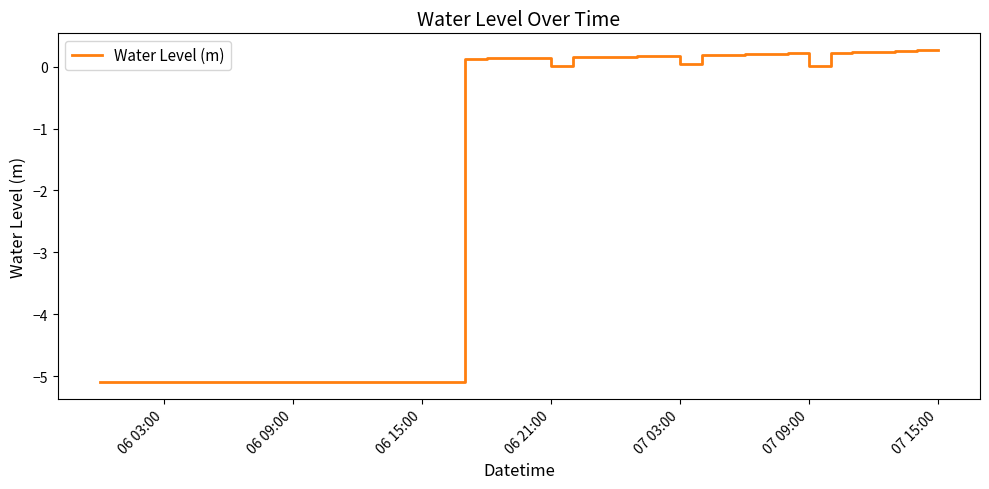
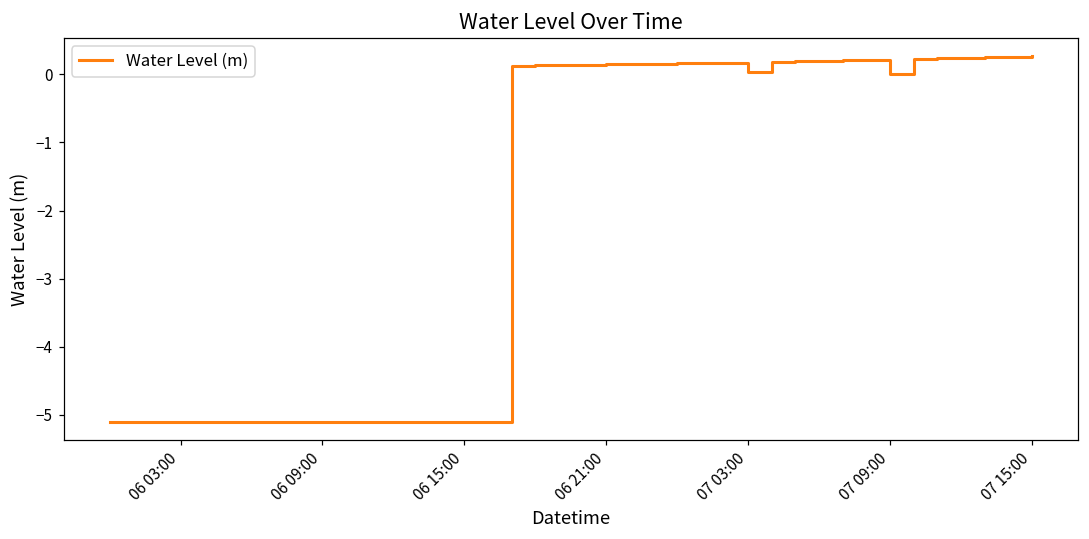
06 21:00: 0.0 -> 0.1
